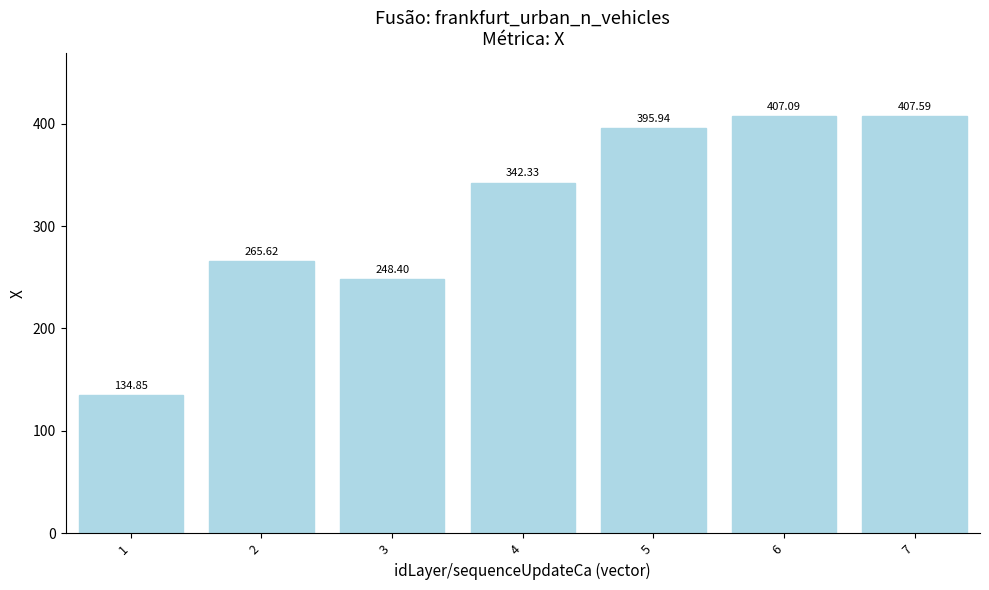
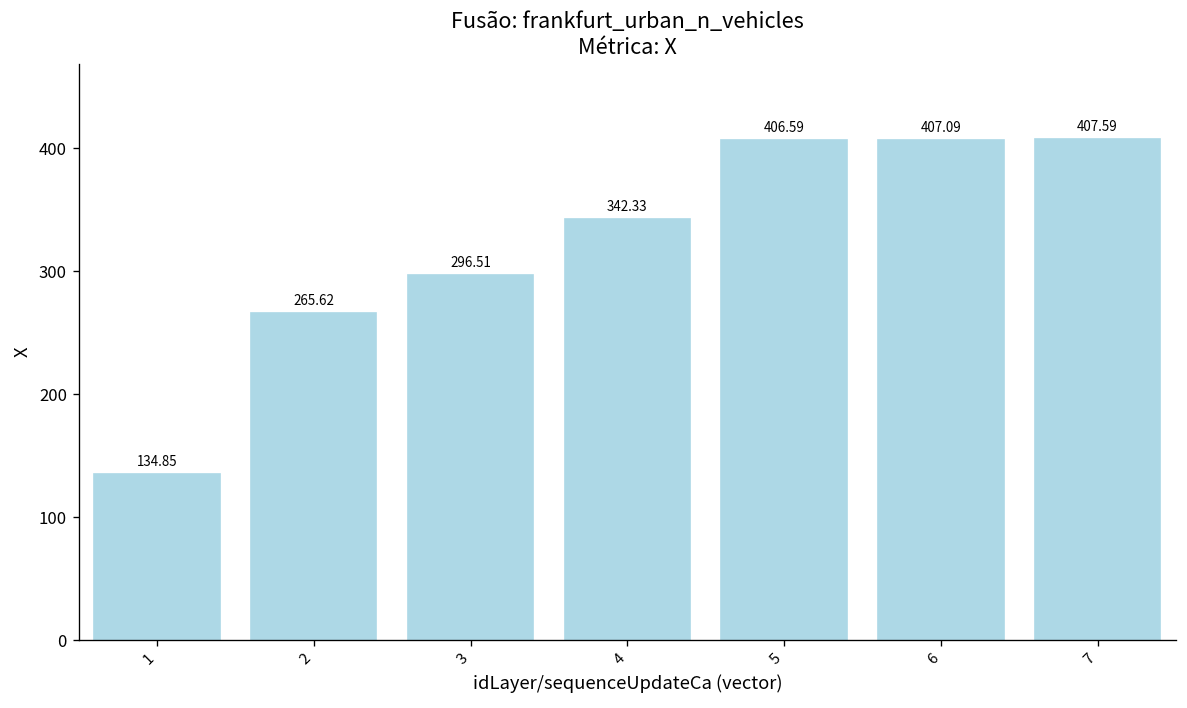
3: 248.40 -> 296.51
5: 395.94 -> 406.59
